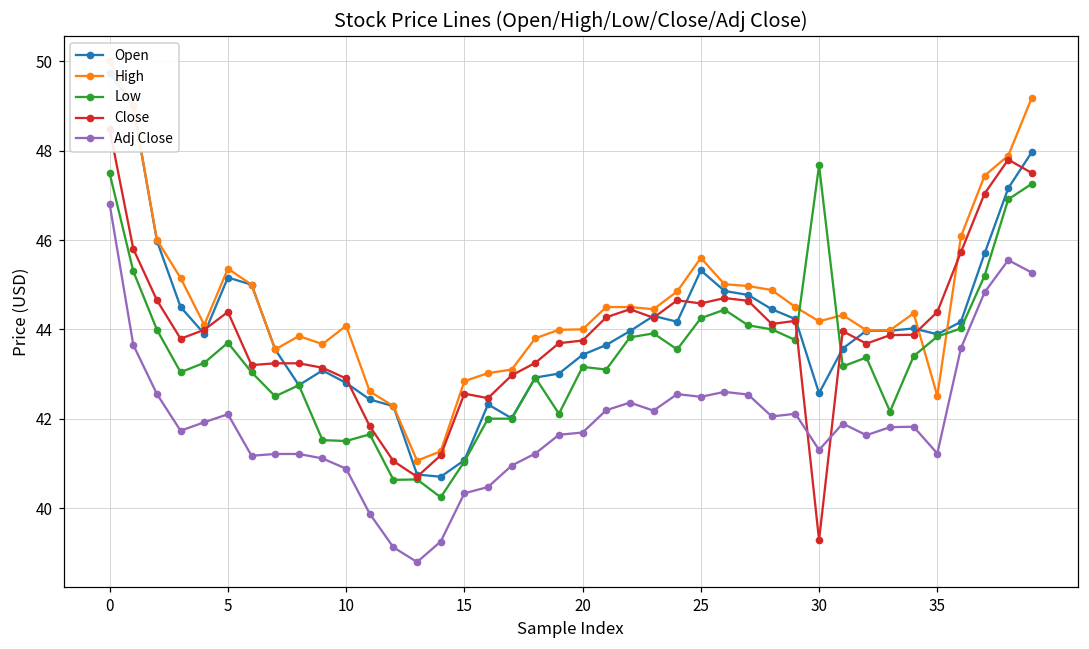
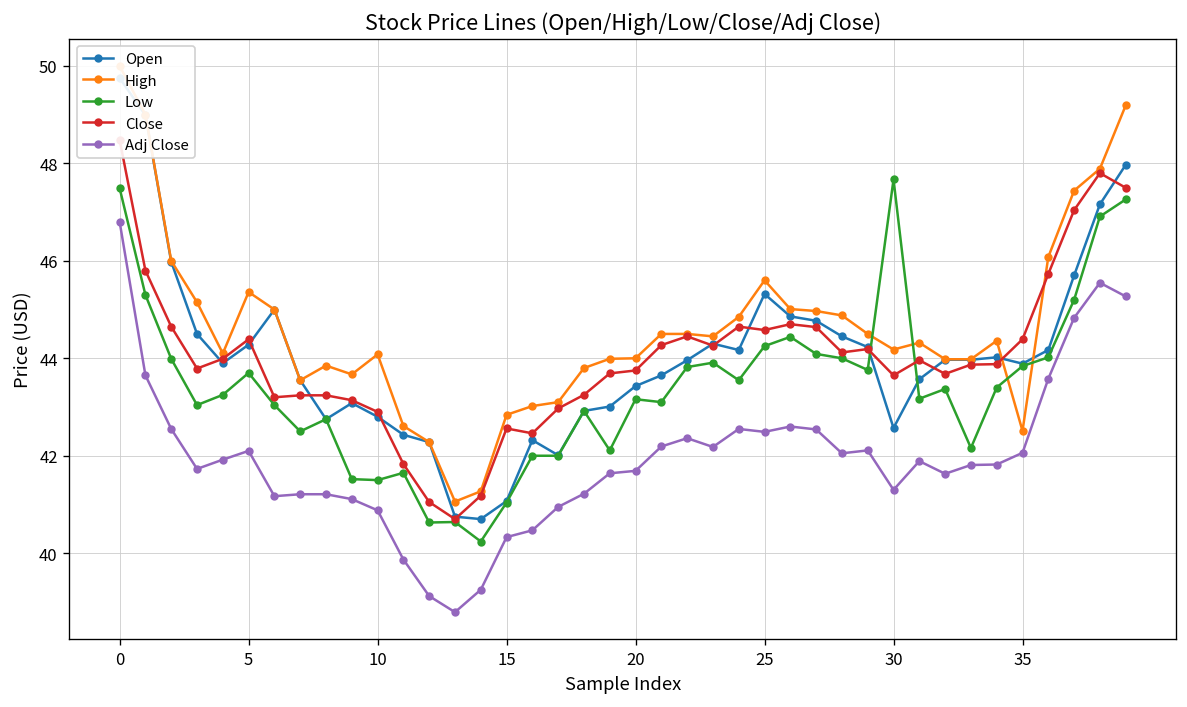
Open, 5: 45.2 -> 44.3
Close, 30: 39.3 -> 43.7
Adj Close, 35: 41.2 -> 42.1
